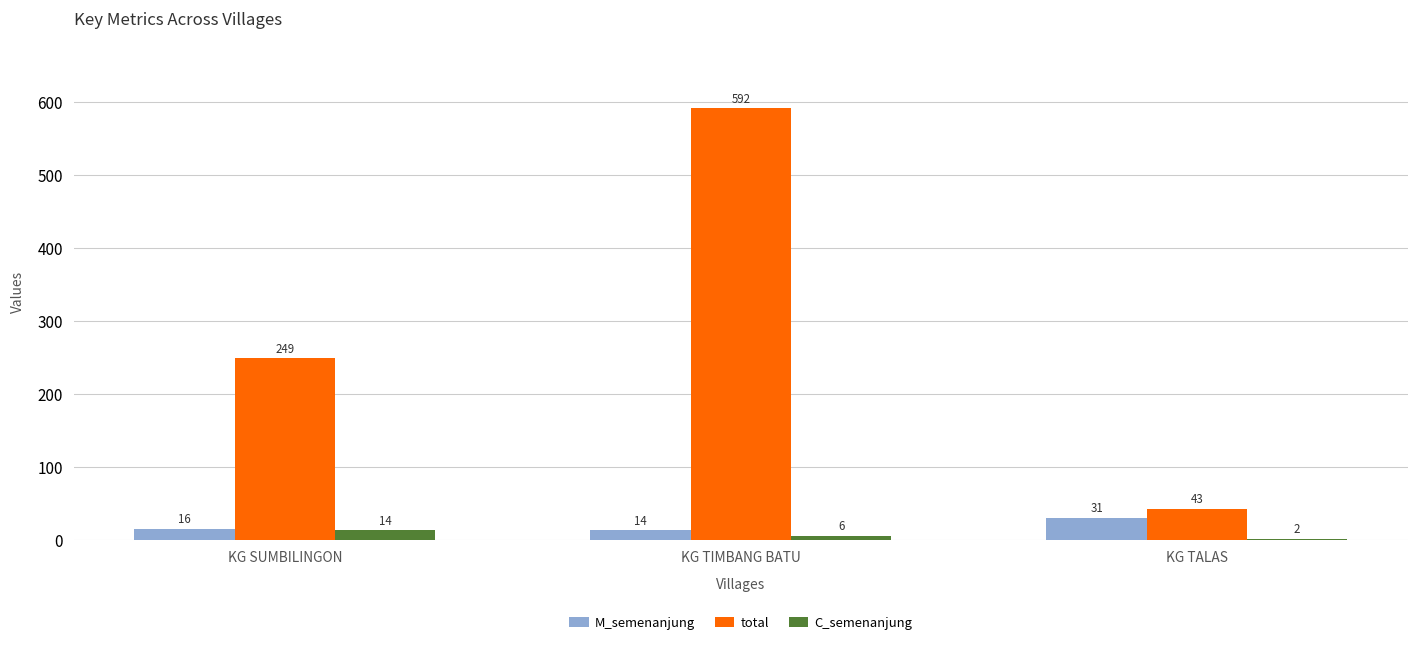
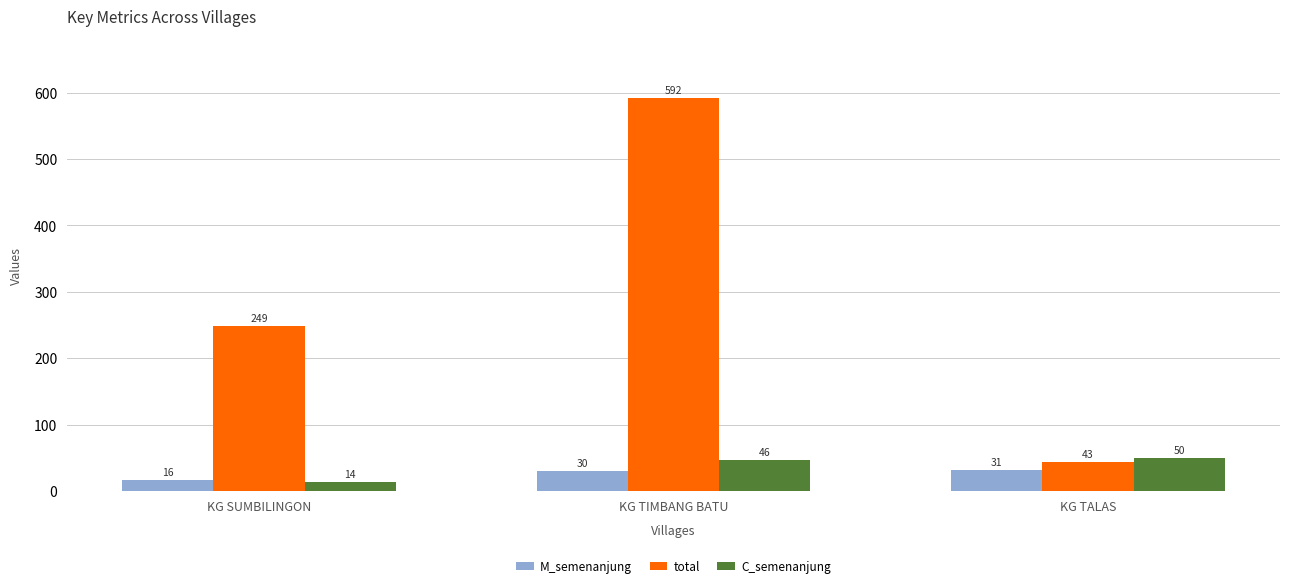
M_semenanjung, KG TIMBANG BATU: 14 -> 30
C_semenanjung, KG TIMBANG BATU: 6 -> 46
C_semenanjung, KG TALAS: 2 -> 50
